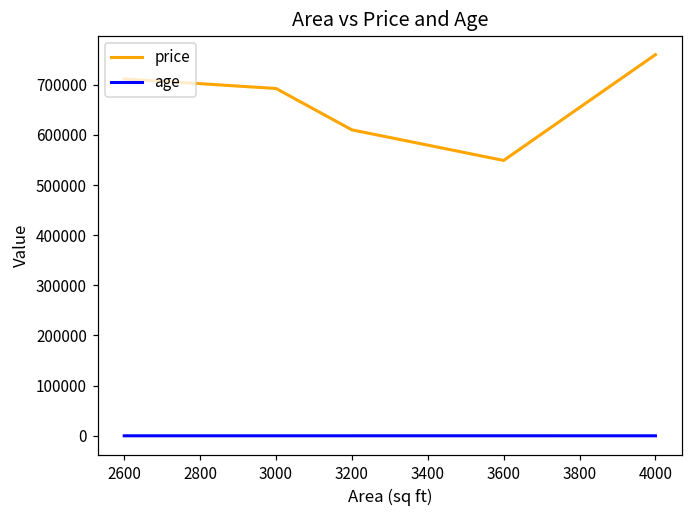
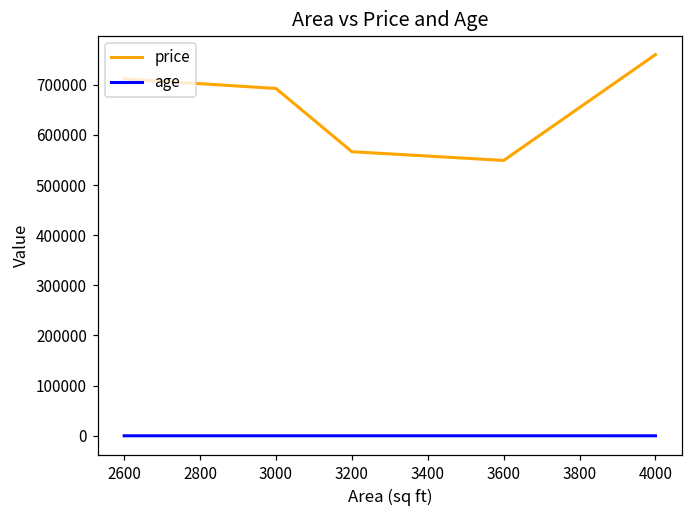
price, 3200: 610000 -> 570000
